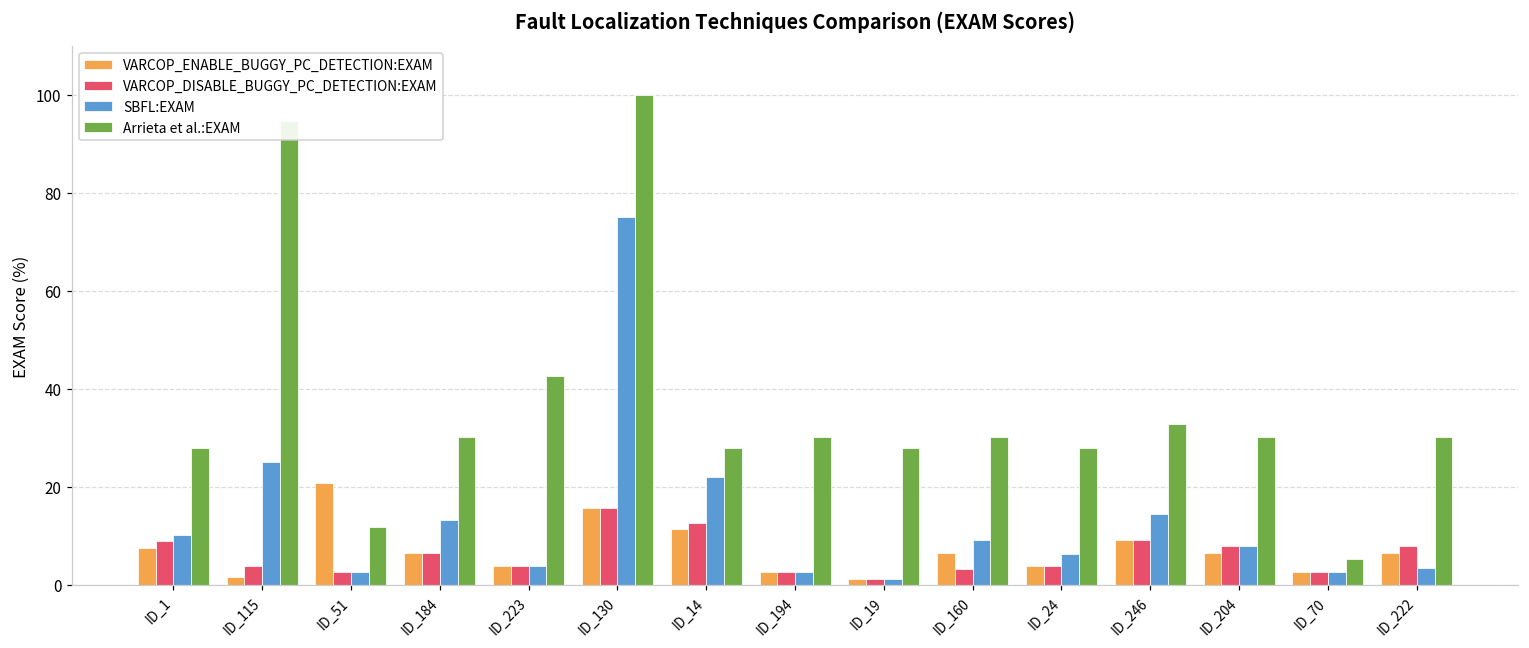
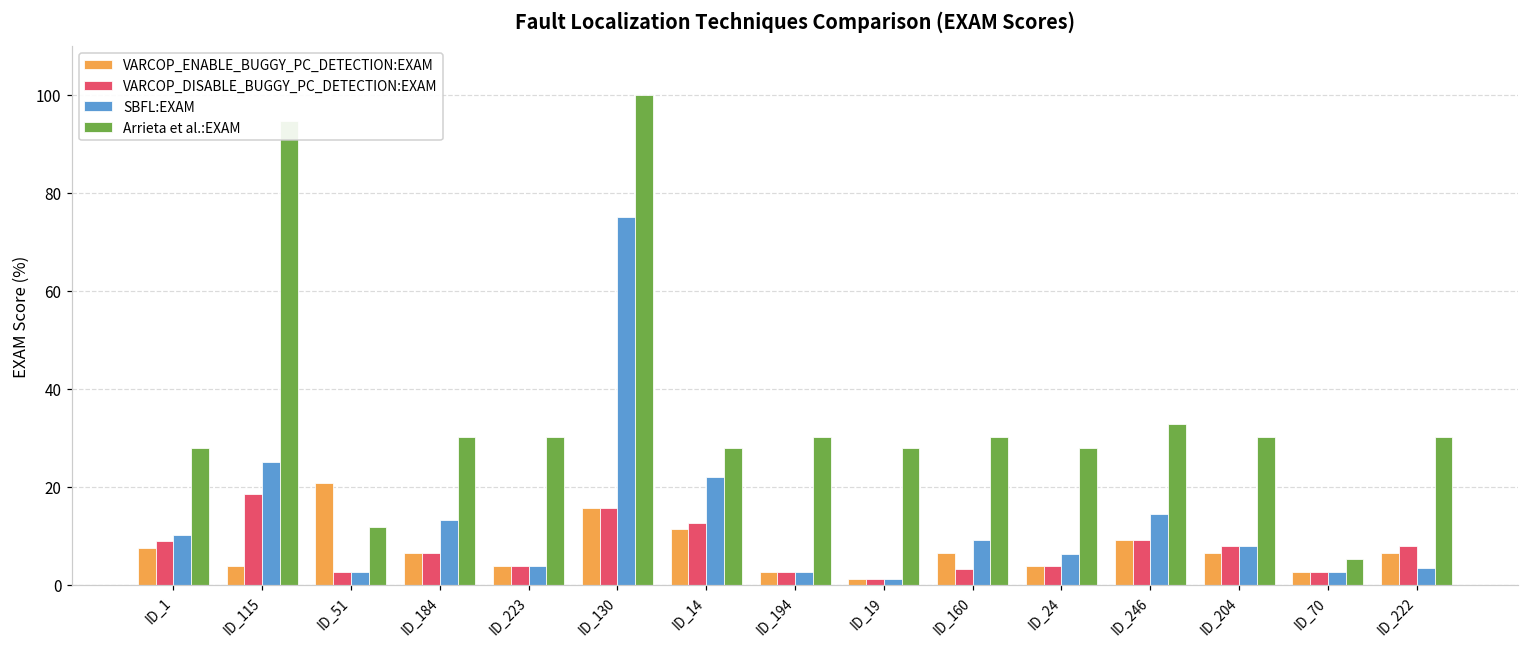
VARCOP_ENABLE_BUGGY_PC_DETECTION:EXAM, ID_115: 2 -> 4
VARCOP_DISABLE_BUGGY_PC_DETECTION:EXAM, ID_115: 4 -> 19
Arrieta et al.:EXAM, ID_223: 43 -> 30
